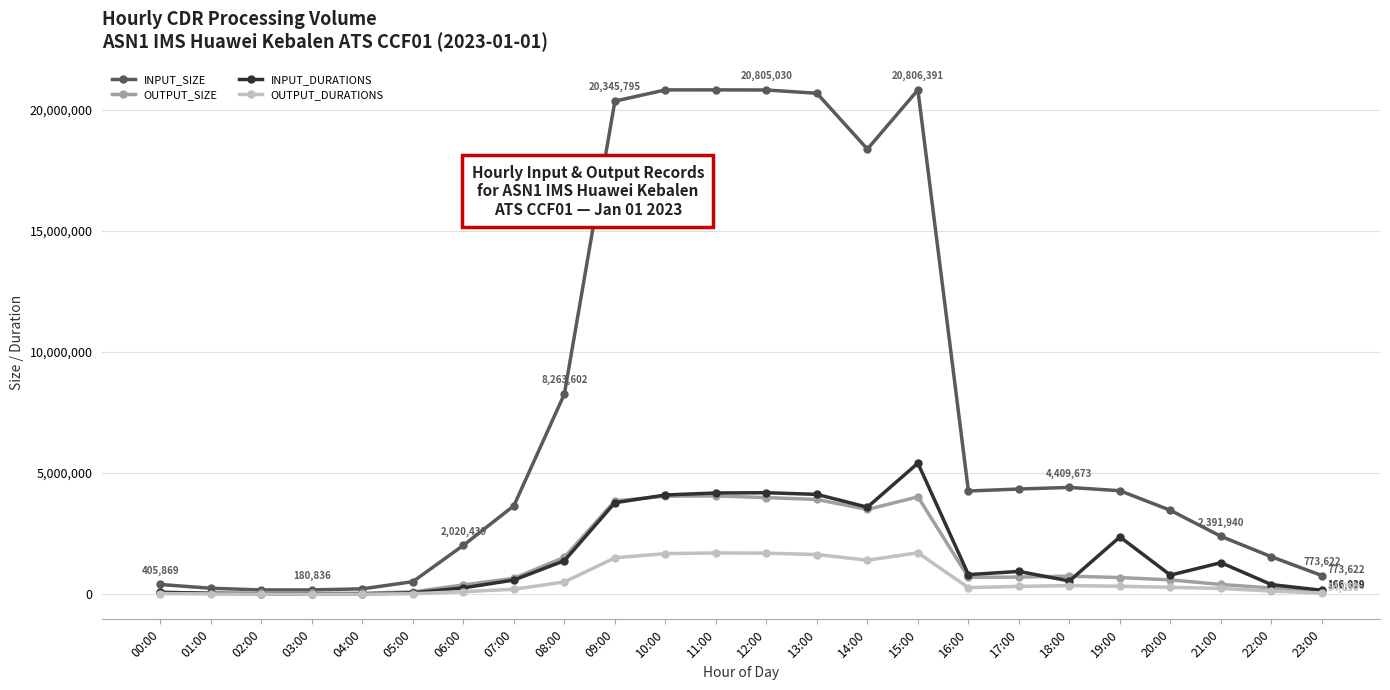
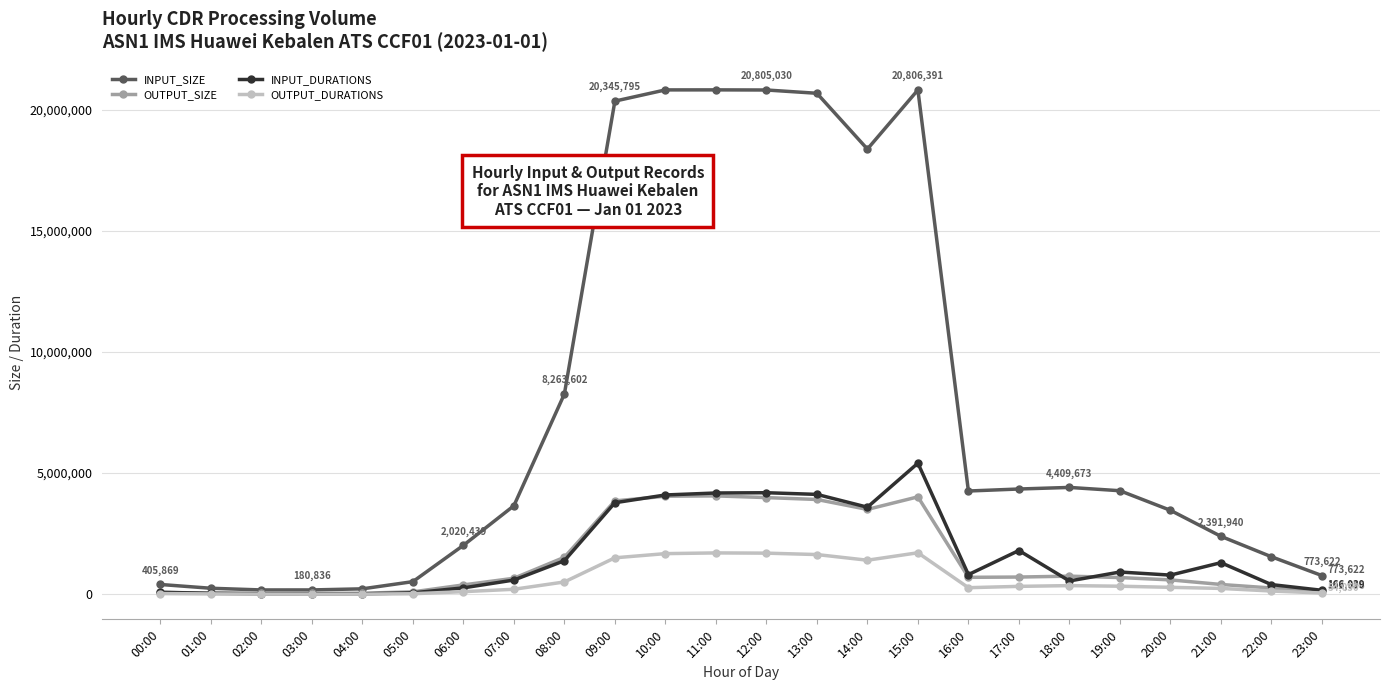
INPUT_DURATIONS, 17:00: 900,000 -> 1,800,000
INPUT_DURATIONS, 19:00: 2,400,000 -> 900,000
